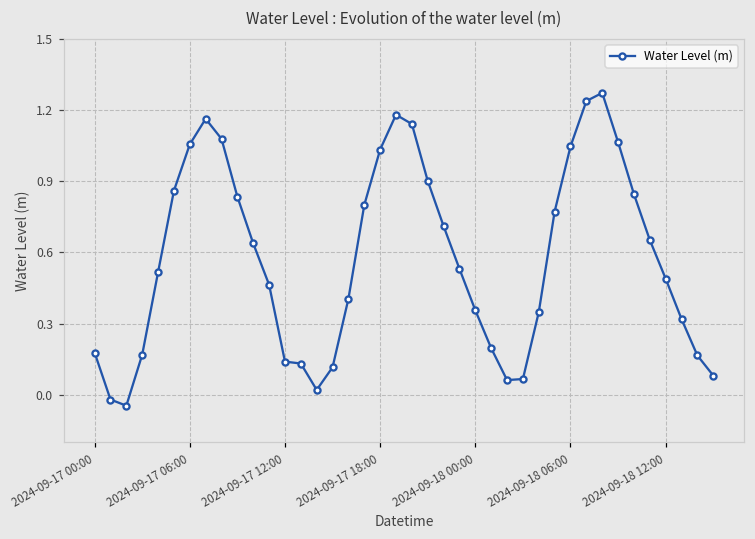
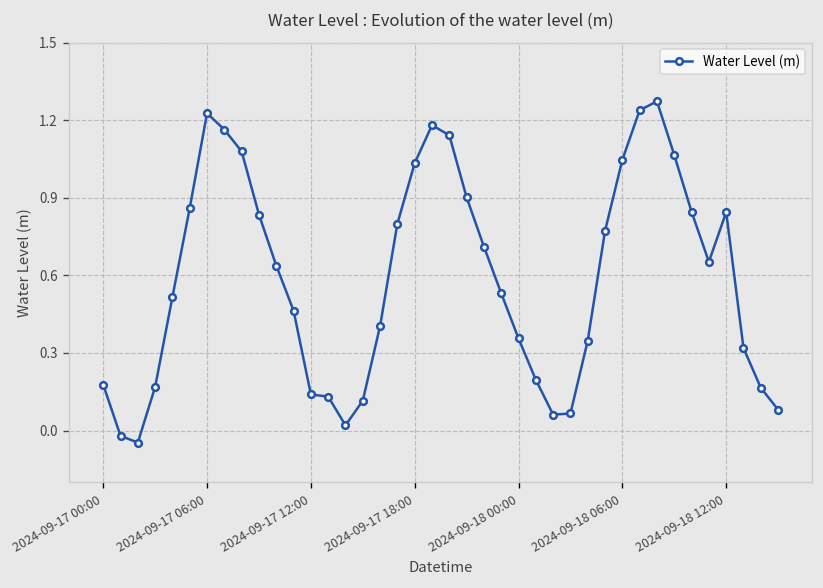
2024-09-17 06:00: 1.06 -> 1.23
2024-09-18 12:00: 0.49 -> 0.84
